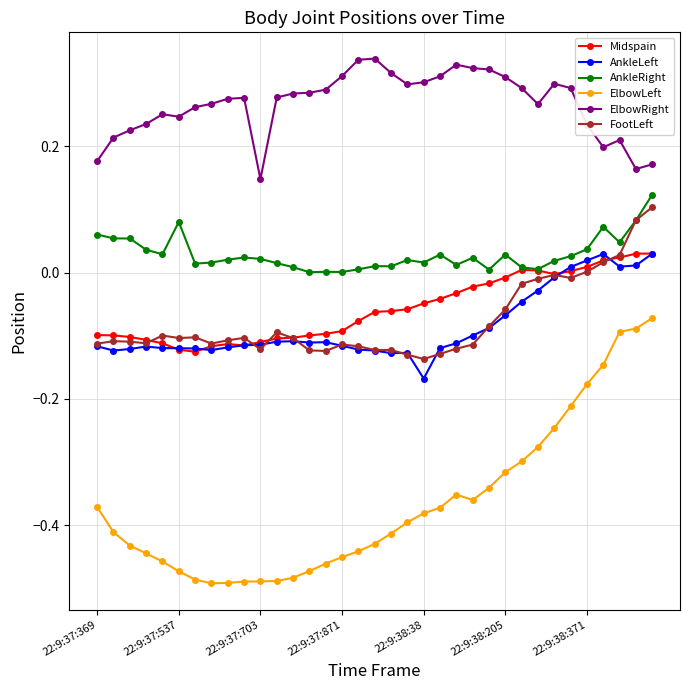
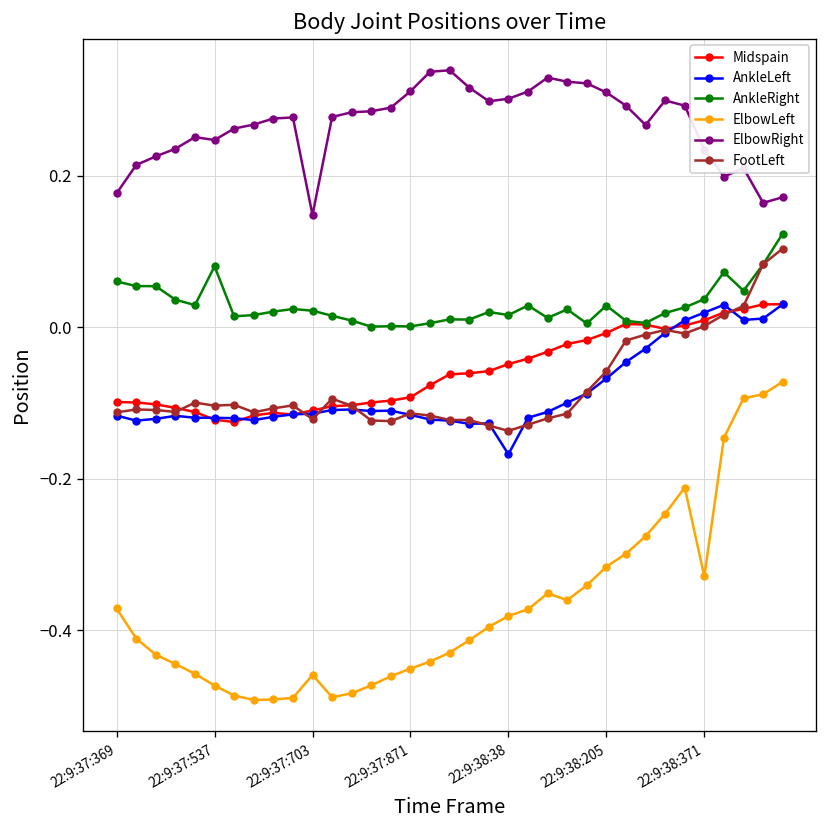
ElbowLeft, 22:9:37:703: -0.49 -> -0.46
ElbowLeft, 22:9:38:371: -0.18 -> -0.33
